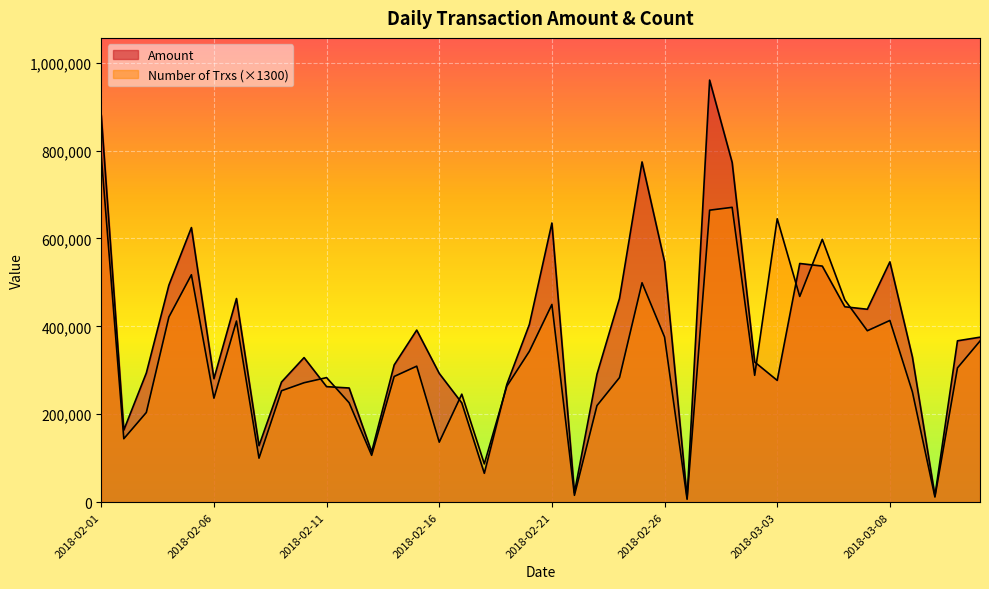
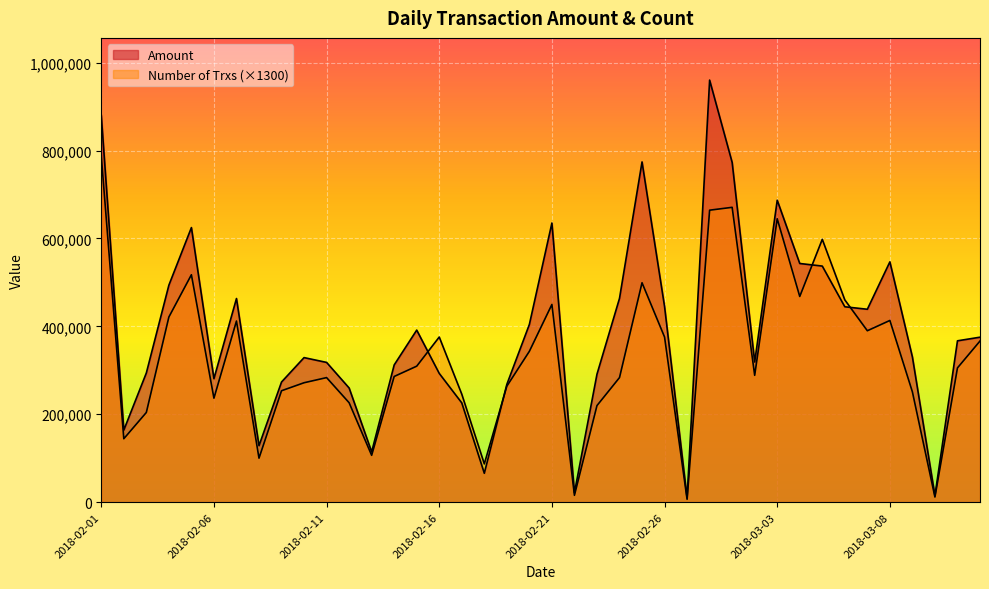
Amount, 2018-02-11: 260,000 -> 320,000
Number of Trxs (×1300), 2018-02-16: 140,000 -> 380,000
Amount, 2018-02-26: 550,000 -> 450,000
Amount, 2018-03-03: 280,000 -> 690,000
